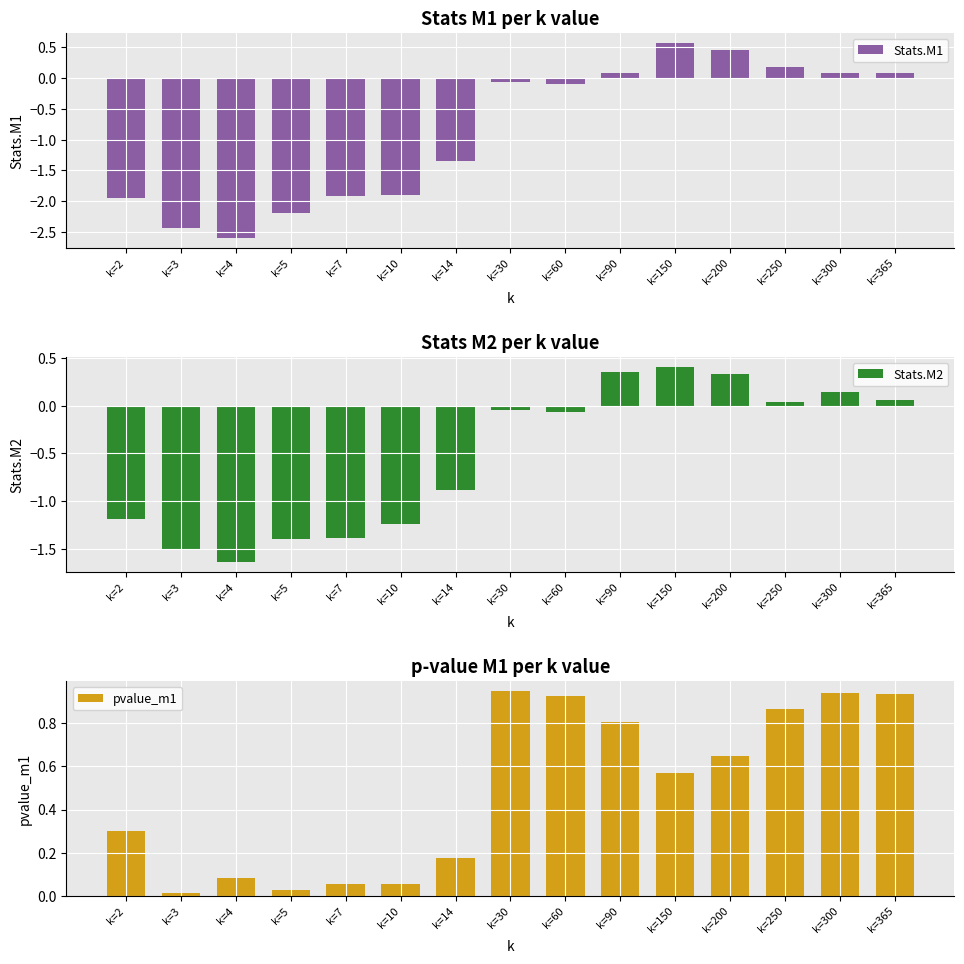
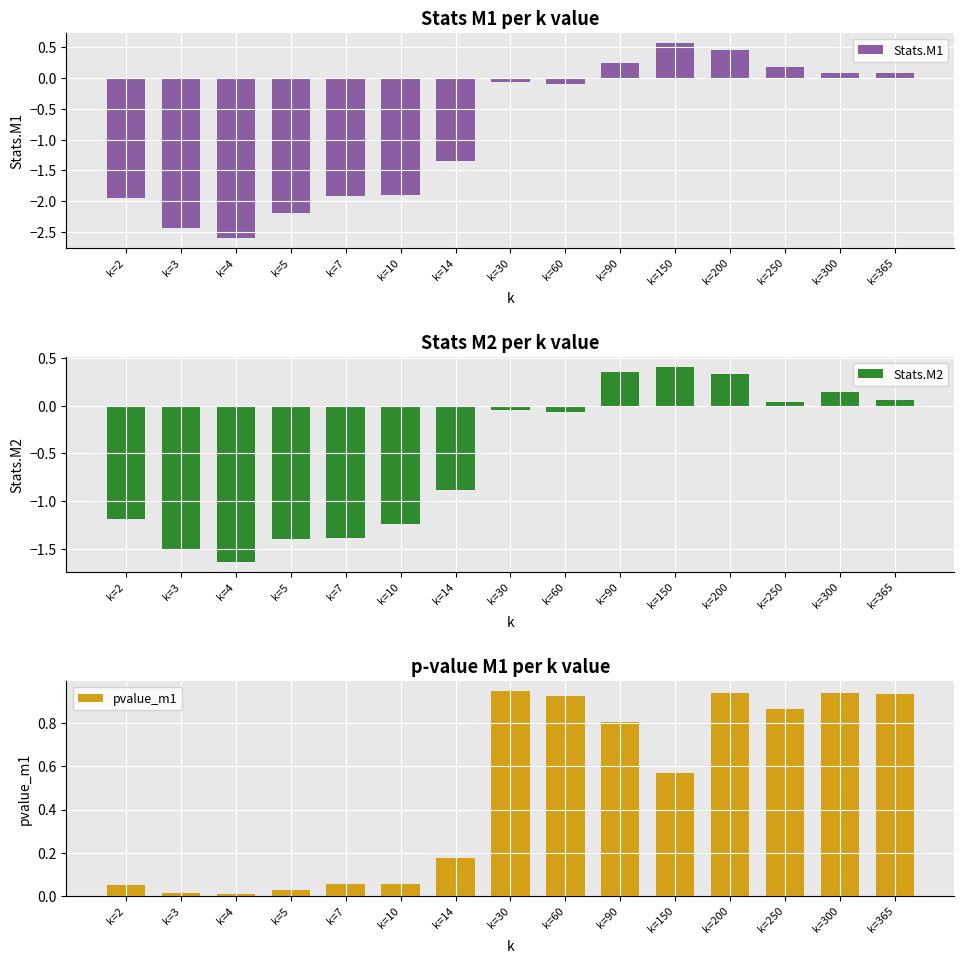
Stats M1 per k value, k=90: 0.1 -> 0.2
p-value M1 per k value, k=2: 0.30 -> 0.05
p-value M1 per k value, k=4: 0.08 -> 0.01
p-value M1 per k value, k=200: 0.65 -> 0.94
